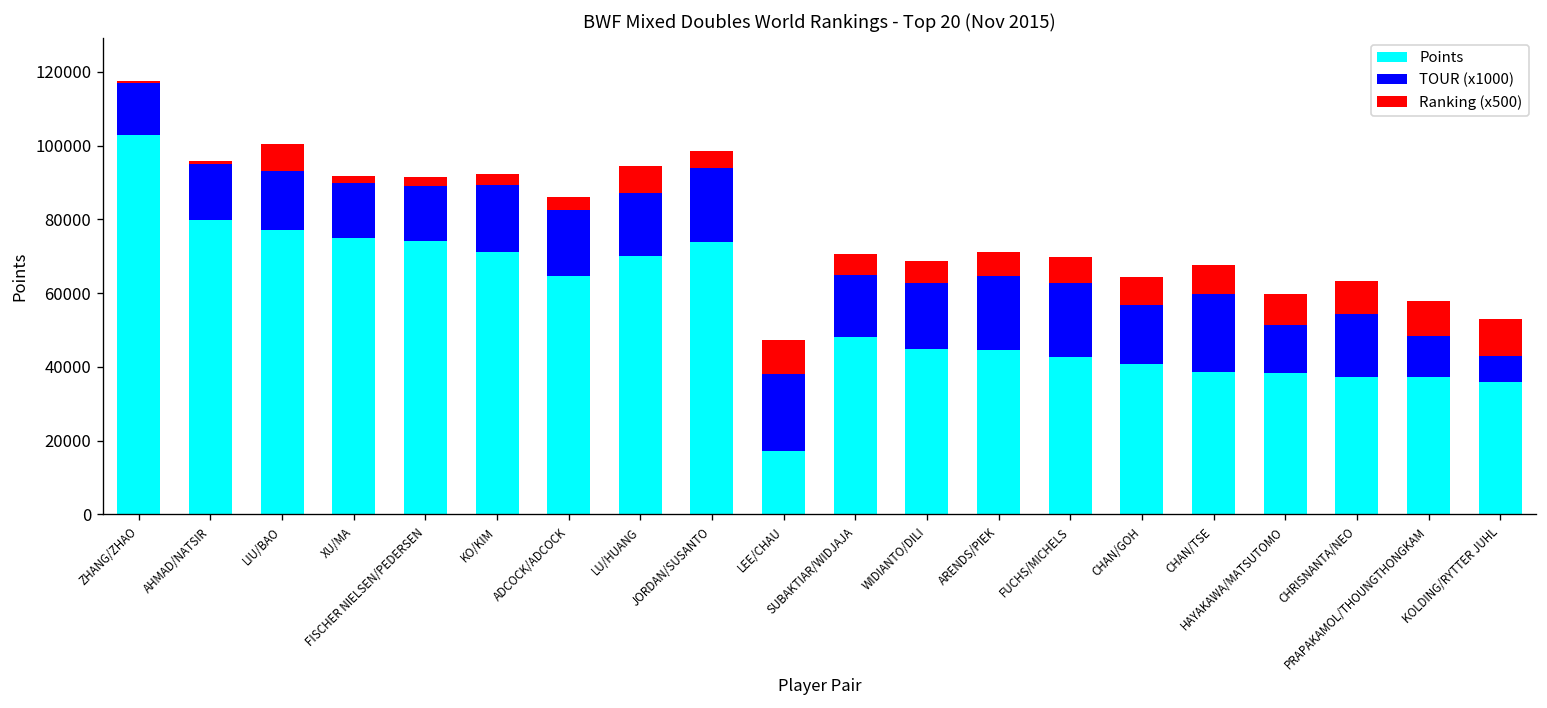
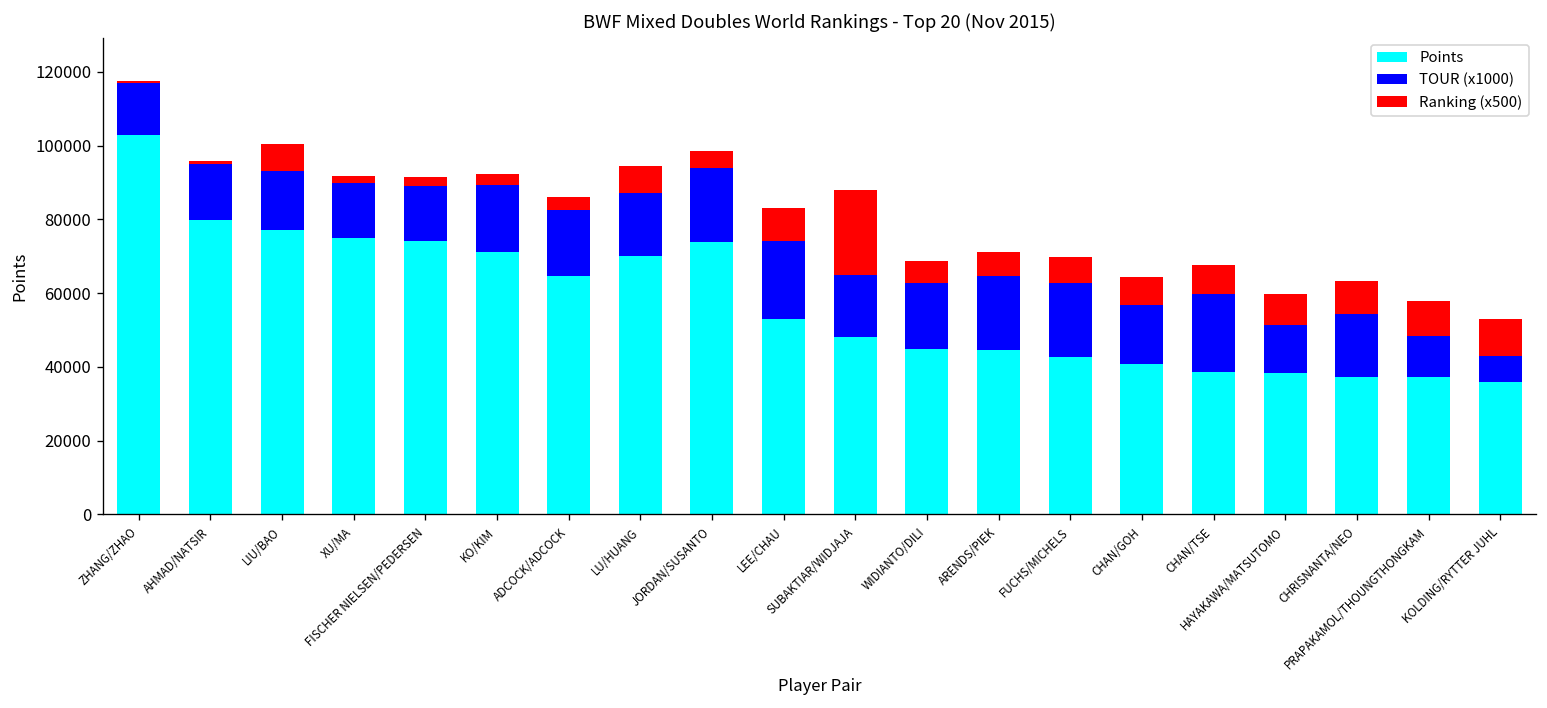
Points, LEE/CHAU: 17000 -> 53000
Ranking (x500), SUBAKTIAR/WIDJAJA: 6000 -> 23000
